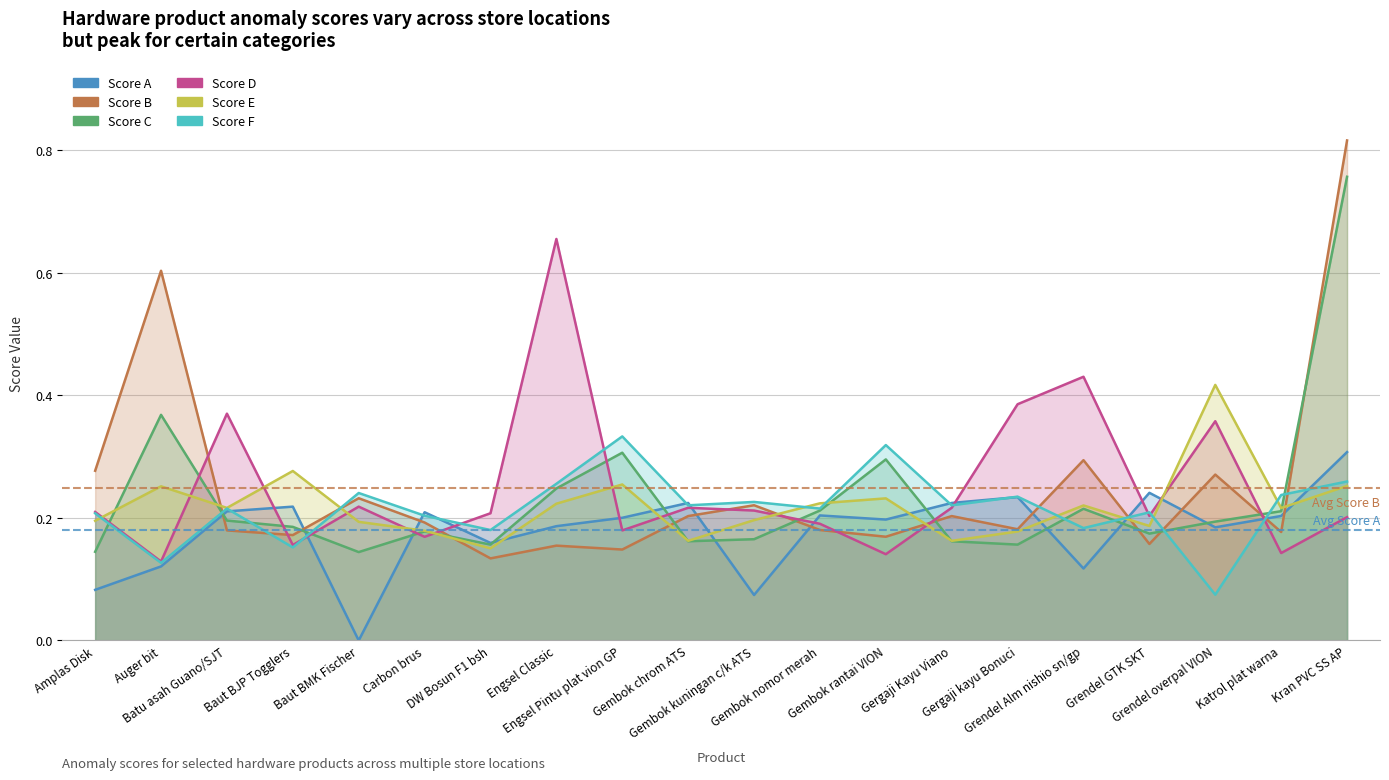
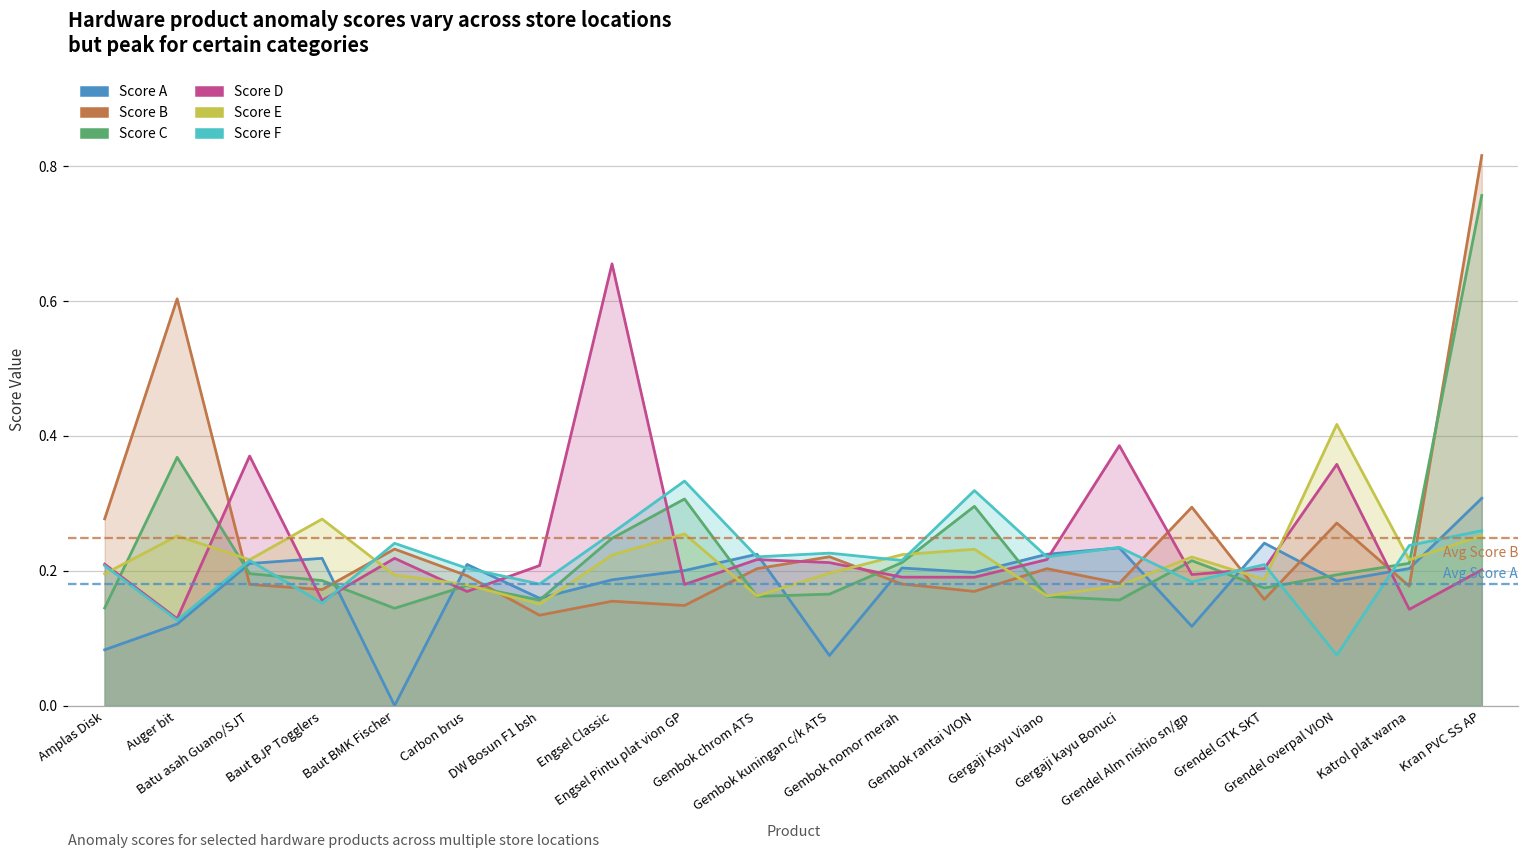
Score D, Gembok rantai VION: 0.14 -> 0.19
Score D, Grendel Alm nishio sn/gp: 0.43 -> 0.19
